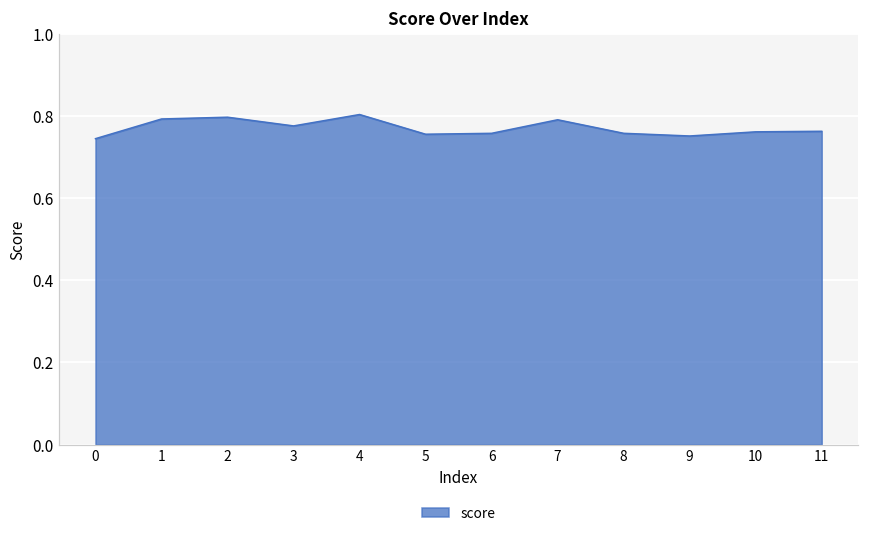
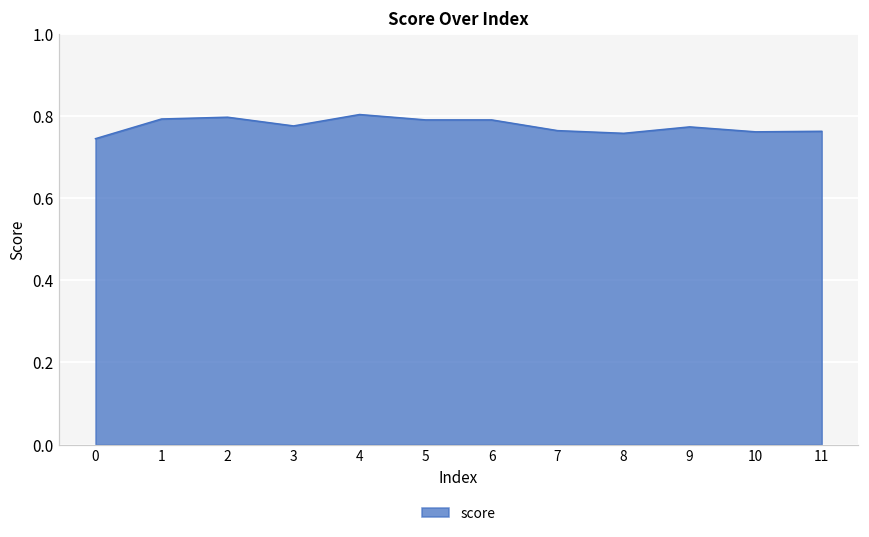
5: 0.76 -> 0.79
6: 0.76 -> 0.79
7: 0.79 -> 0.76
9: 0.75 -> 0.77
